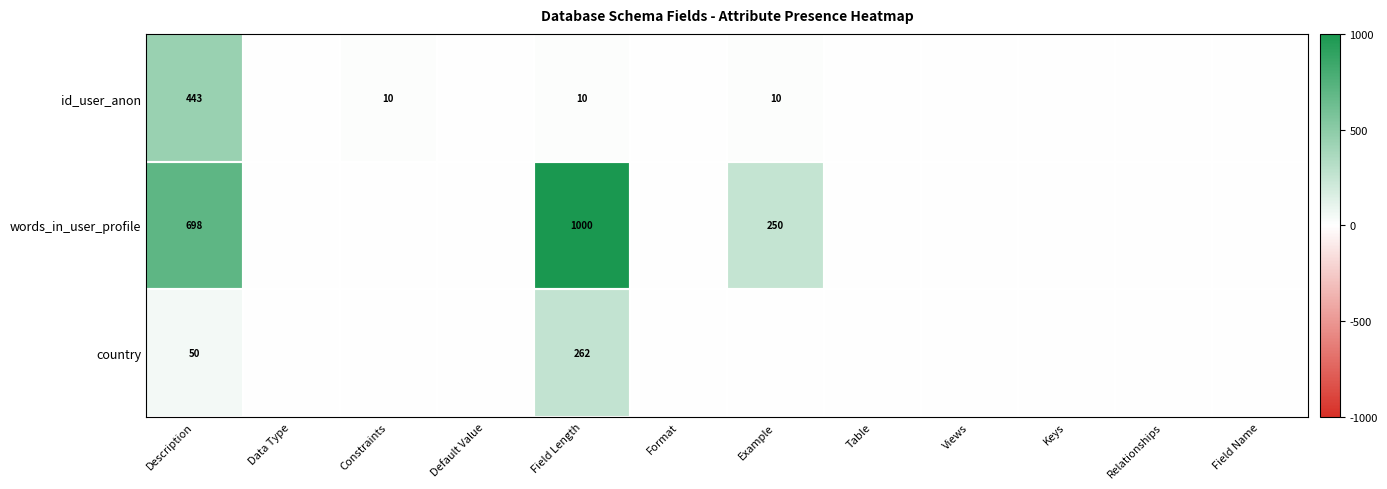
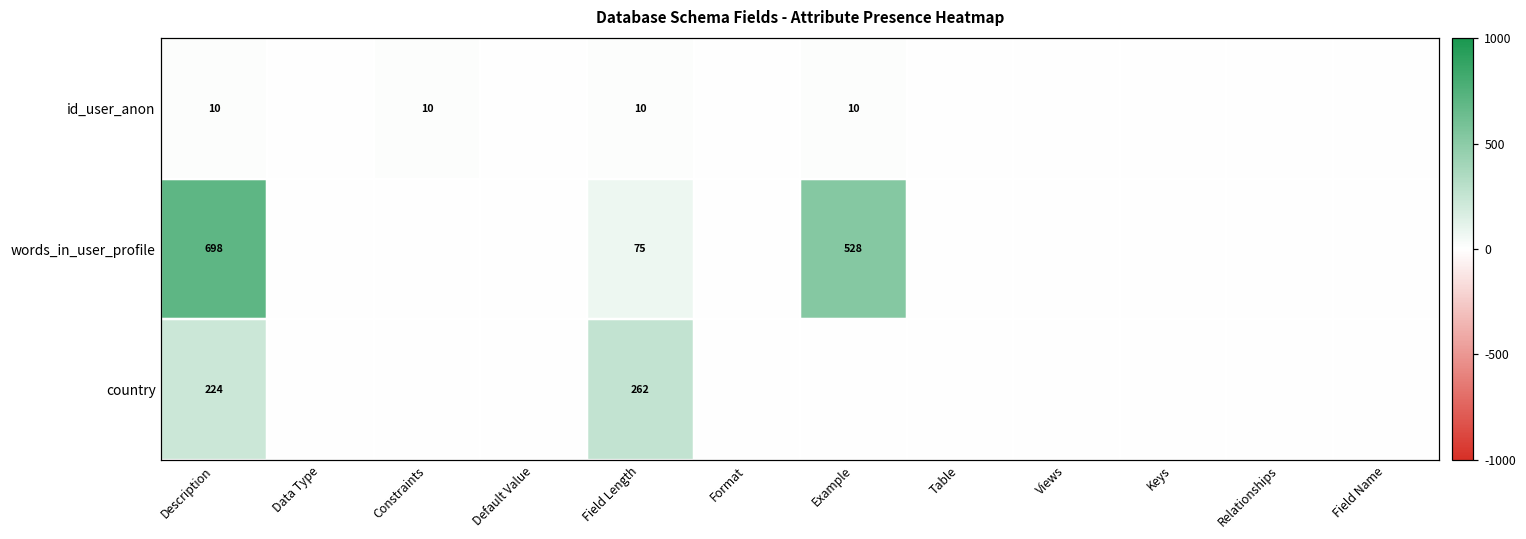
id_user_anon, Description: 443 -> 10
words_in_user_profile, Field Length: 1000 -> 75
words_in_user_profile, Example: 250 -> 528
country, Description: 50 -> 224
